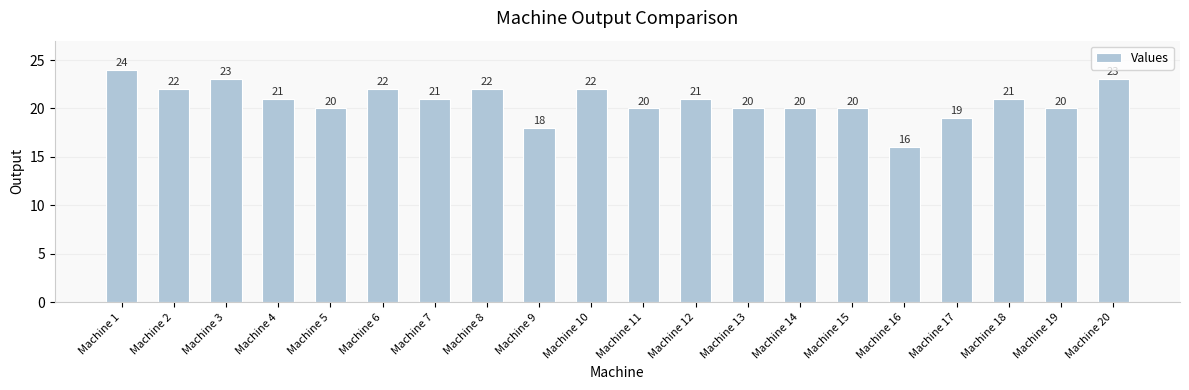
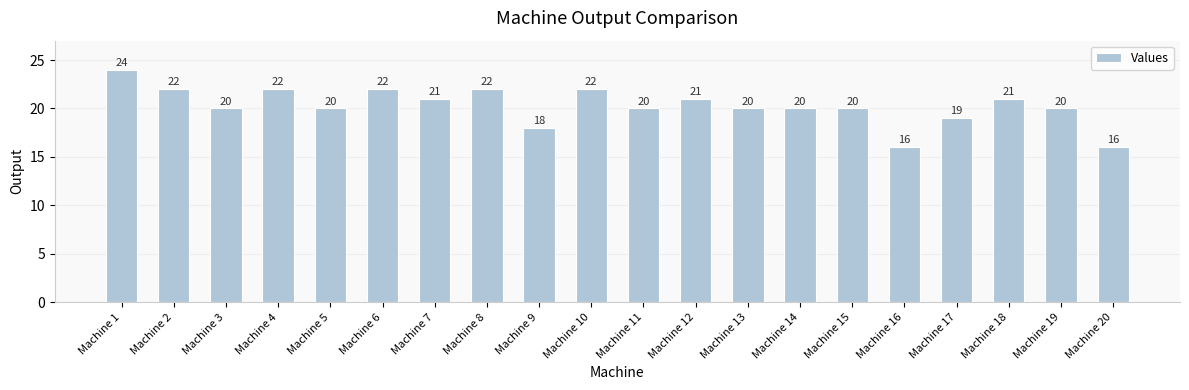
Machine 3: 23 -> 20
Machine 4: 21 -> 22
Machine 20: 23 -> 16
